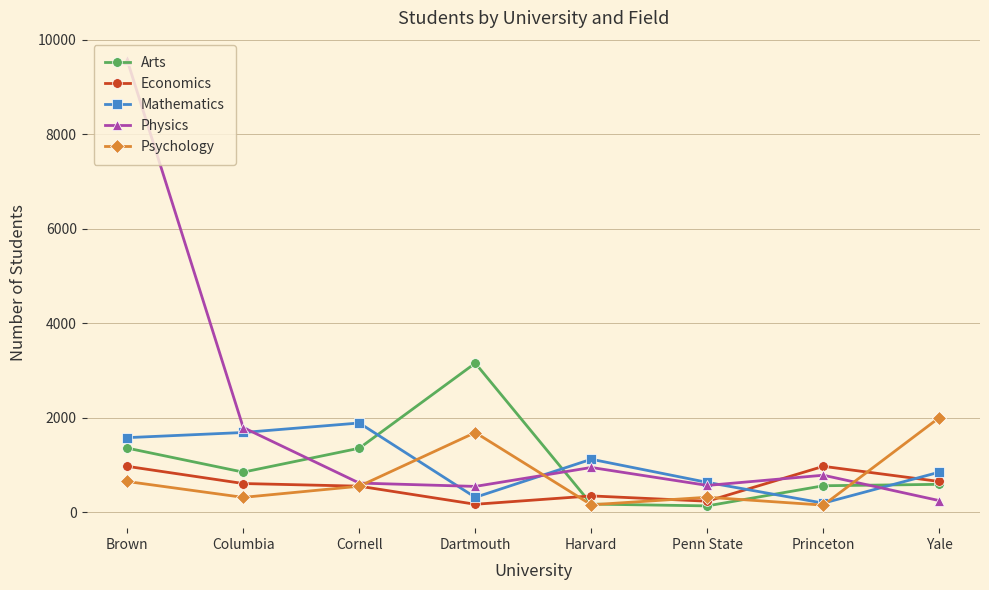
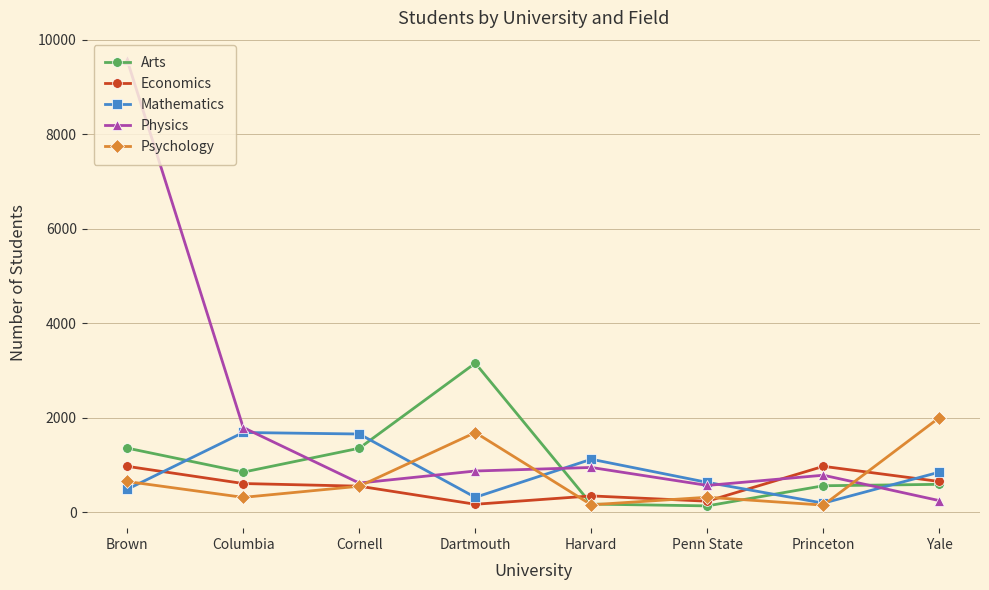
Mathematics, Brown: 1600 -> 500
Mathematics, Cornell: 1900 -> 1700
Physics, Dartmouth: 500 -> 900
